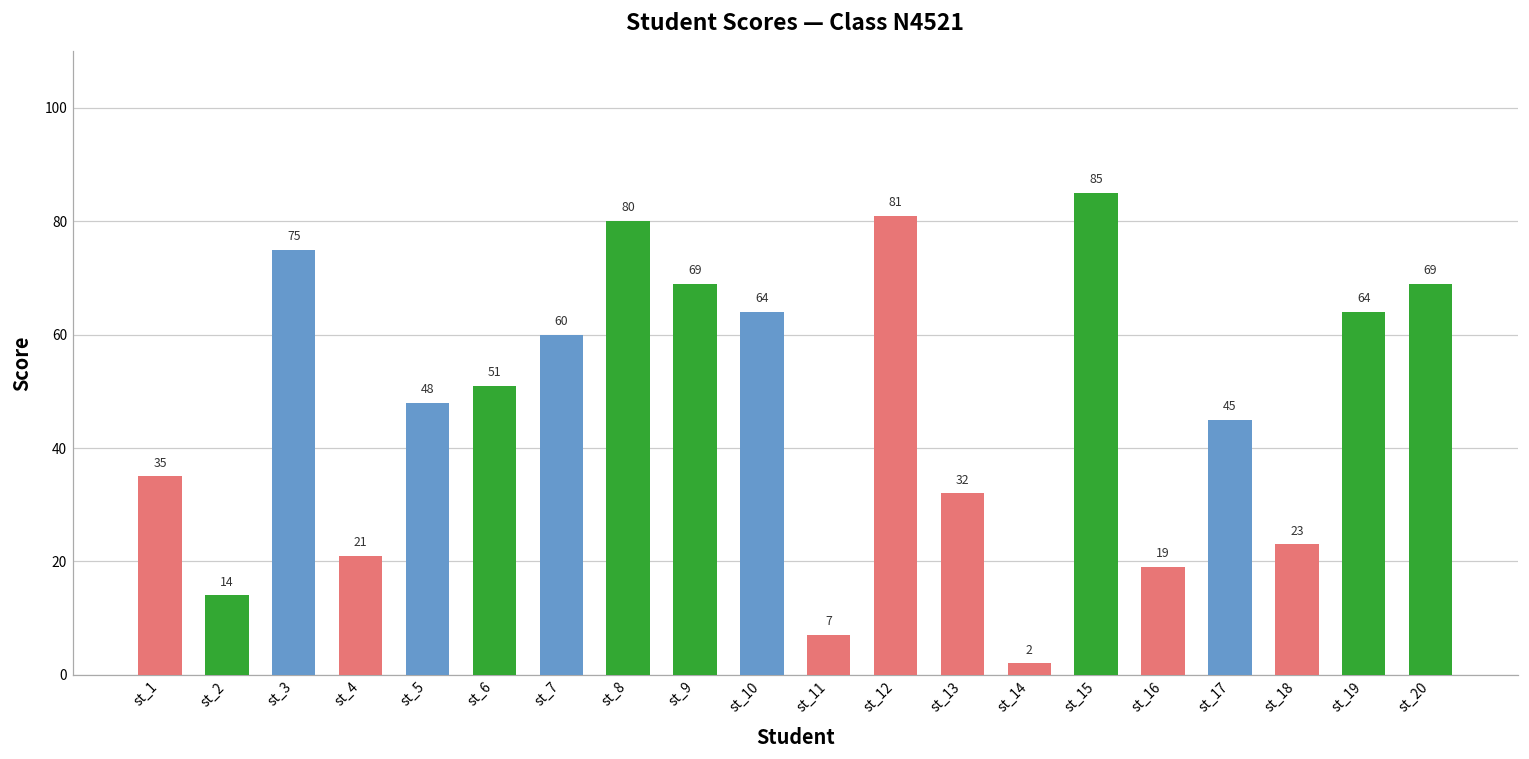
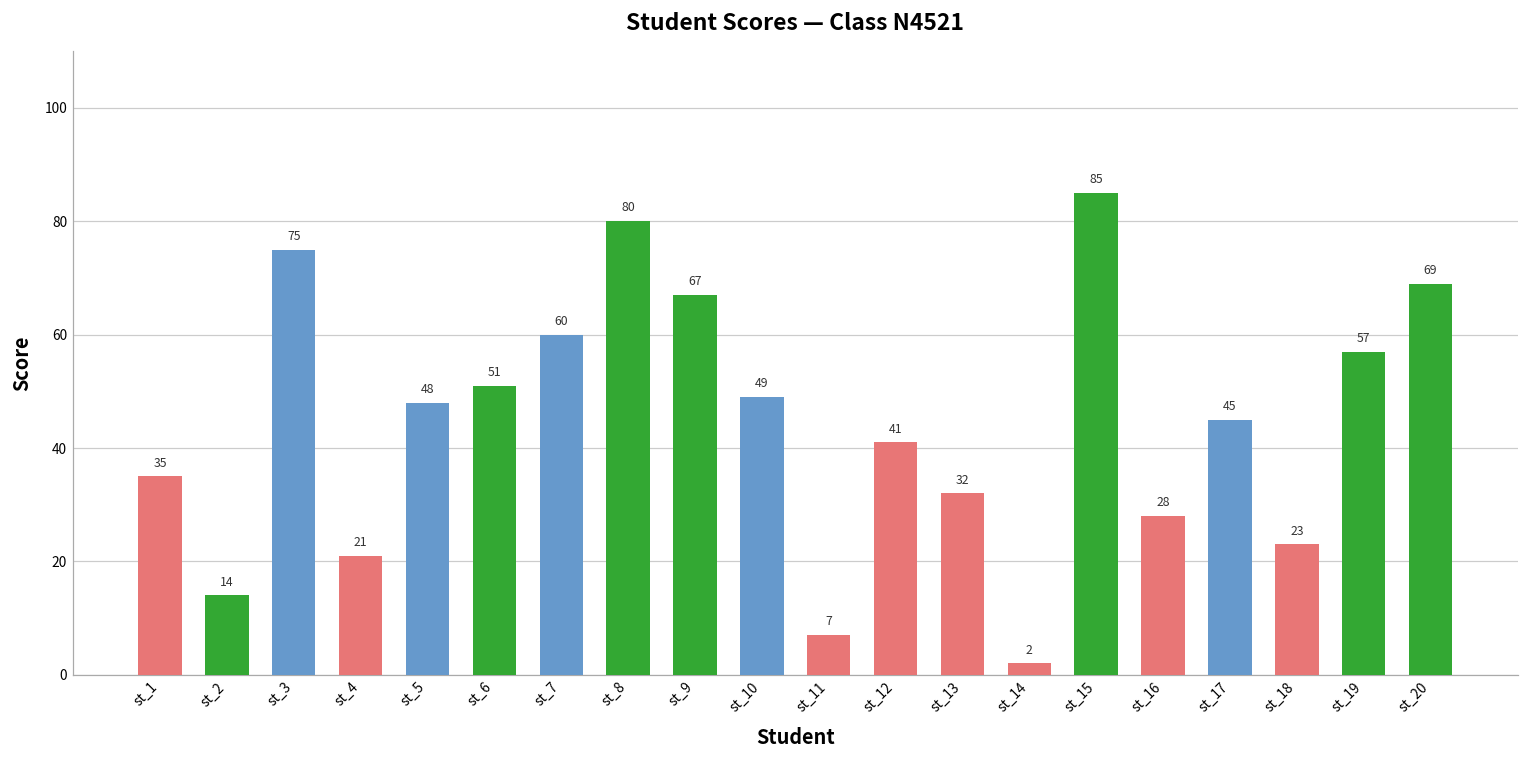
st_9: 69 -> 67
st_10: 64 -> 49
st_12: 81 -> 41
st_16: 19 -> 28
st_19: 64 -> 57
